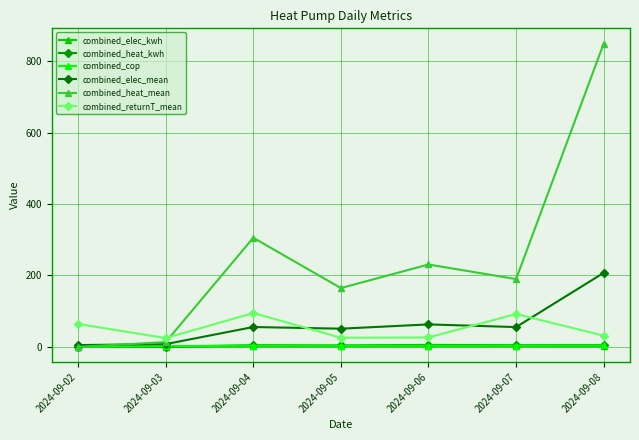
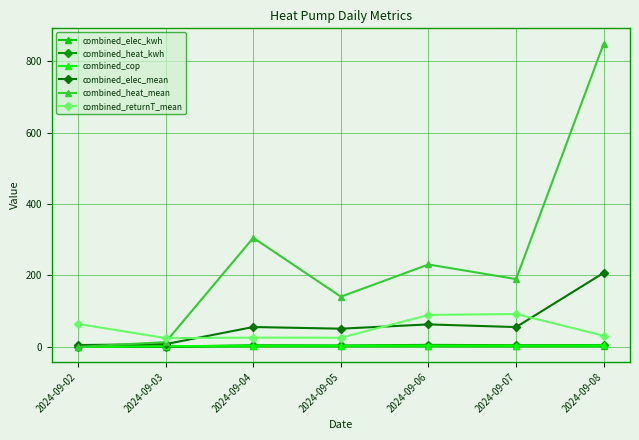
combined_returnT_mean, 2024-09-04: 90 -> 30
combined_heat_mean, 2024-09-05: 160 -> 140
combined_returnT_mean, 2024-09-06: 30 -> 90
